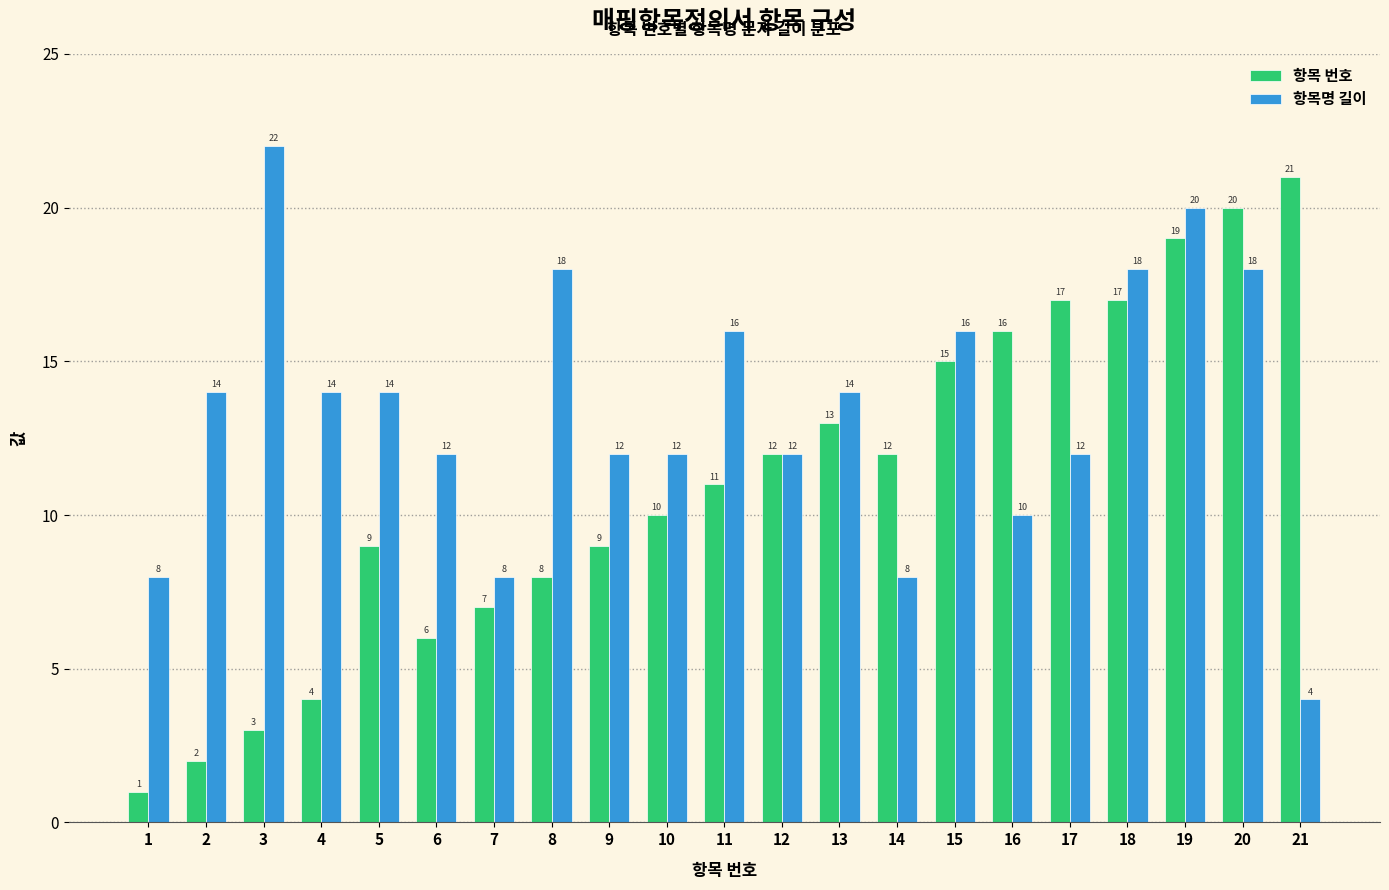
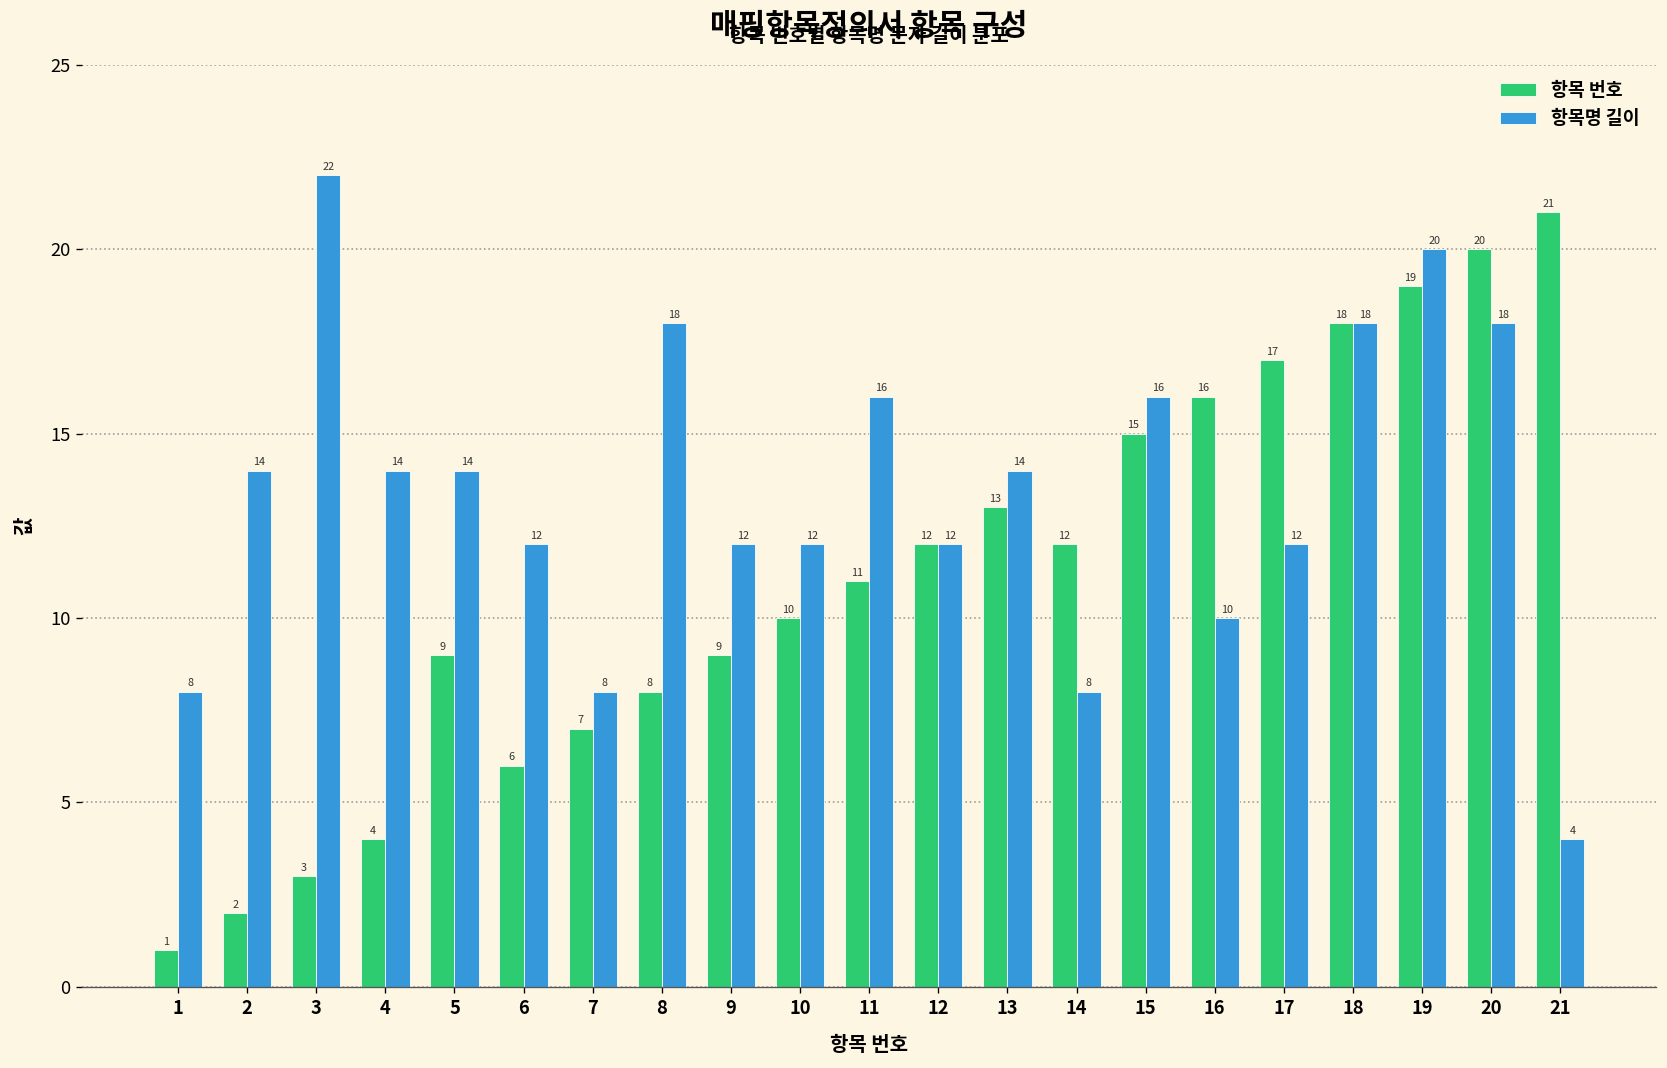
항목 번호, 18: 17 -> 18
